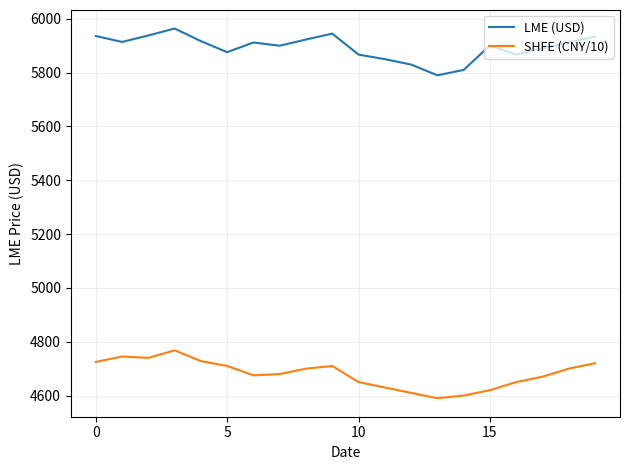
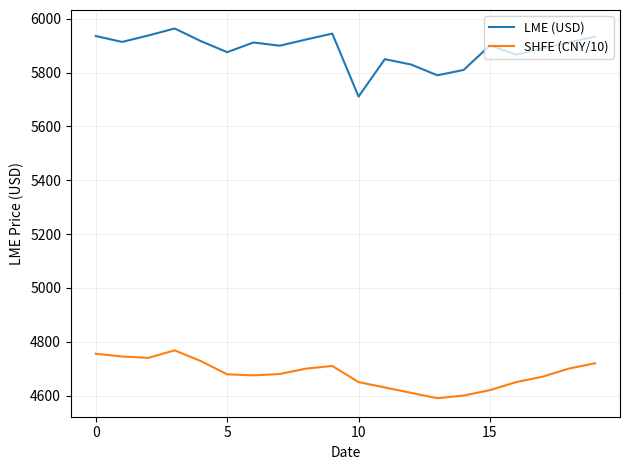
SHFE (CNY/10), 0: 4730 -> 4760
SHFE (CNY/10), 5: 4710 -> 4680
LME (USD), 10: 5870 -> 5710
